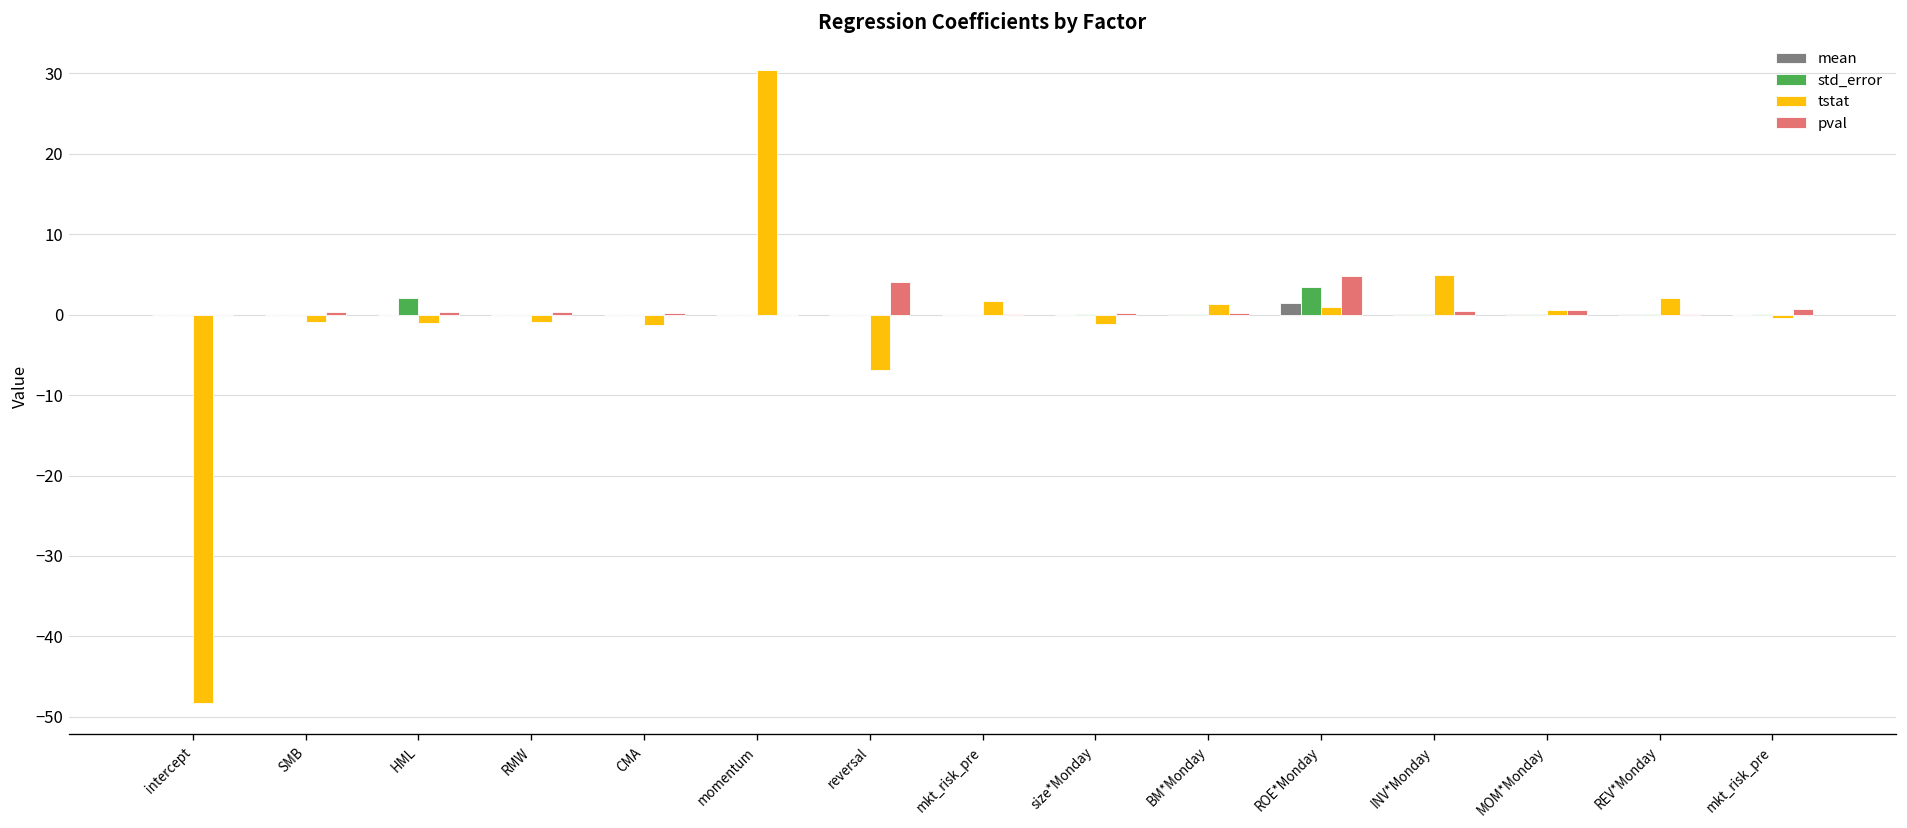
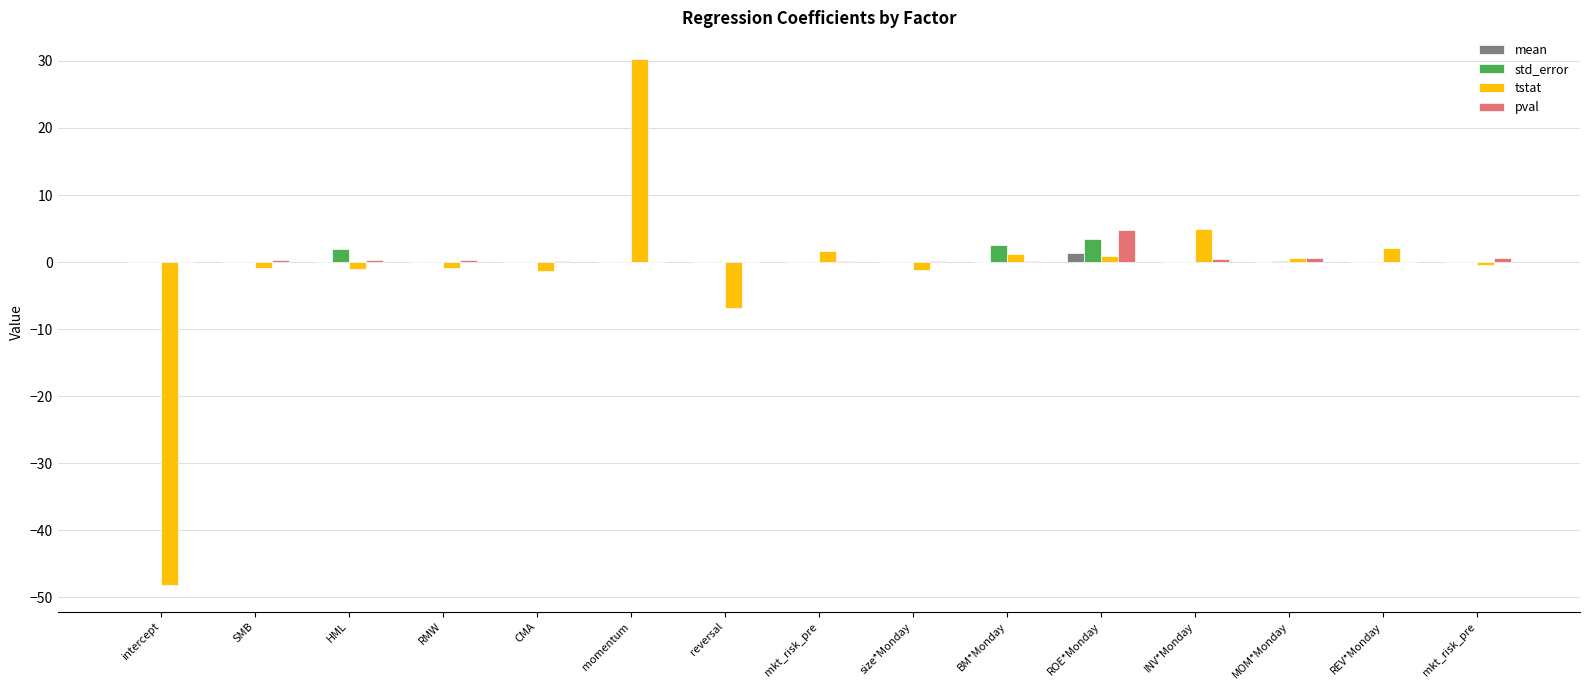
pval, reversal: 4 -> 0
std_error, BM*Monday: 0 -> 3
